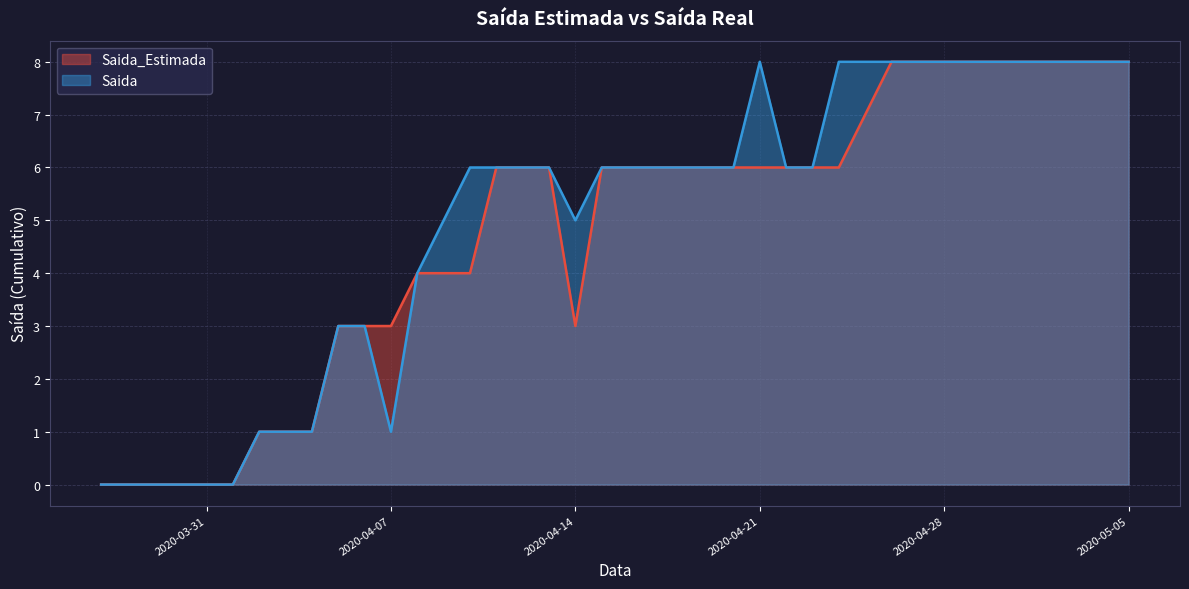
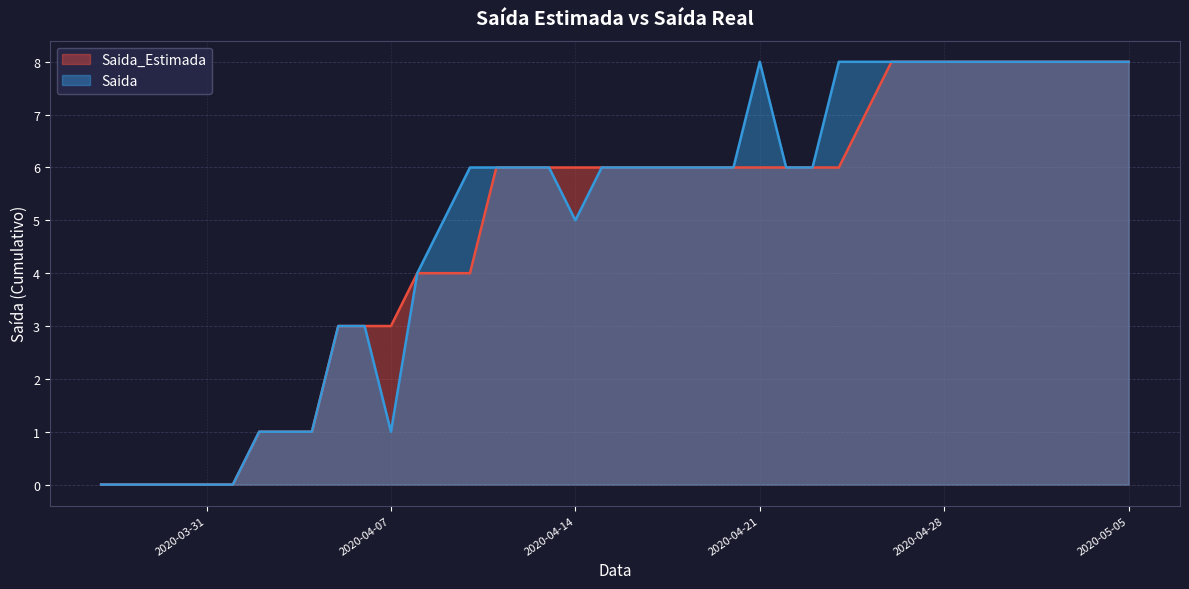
Saida_Estimada, 2020-04-14: 3 -> 6
